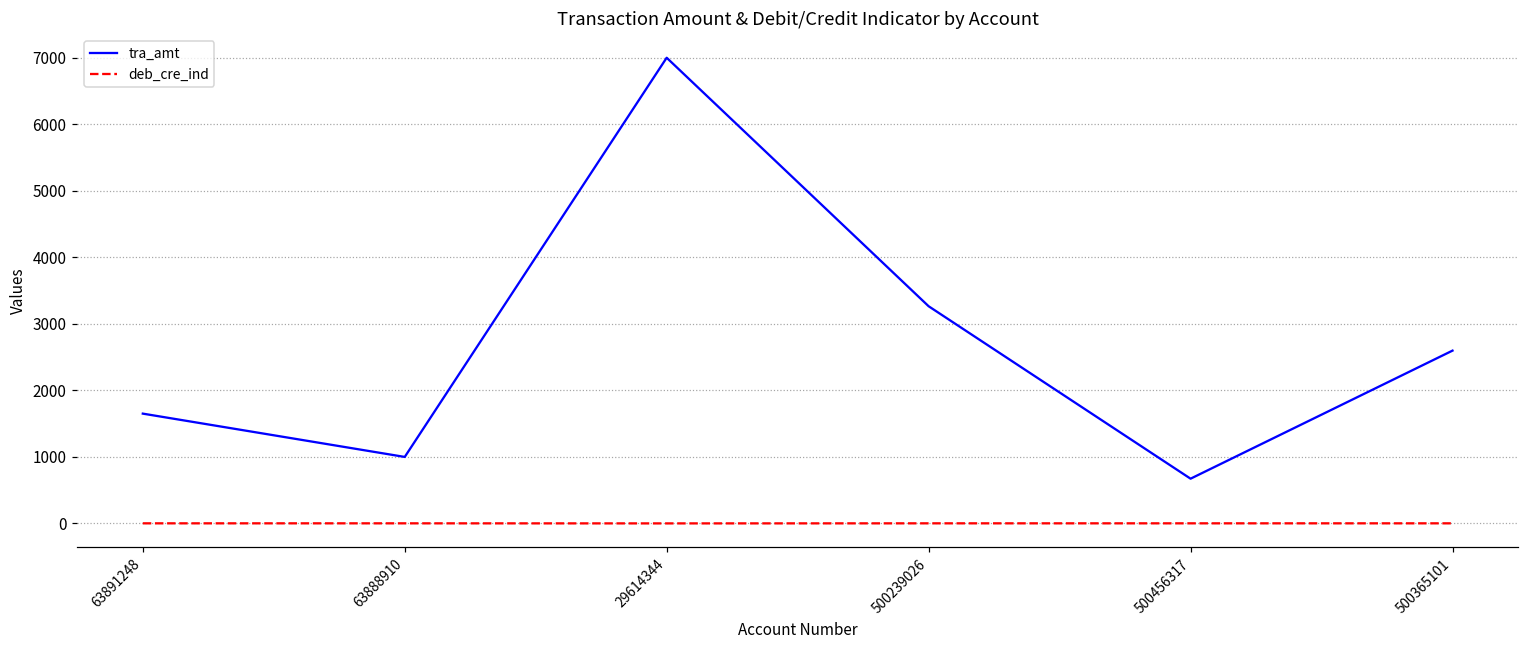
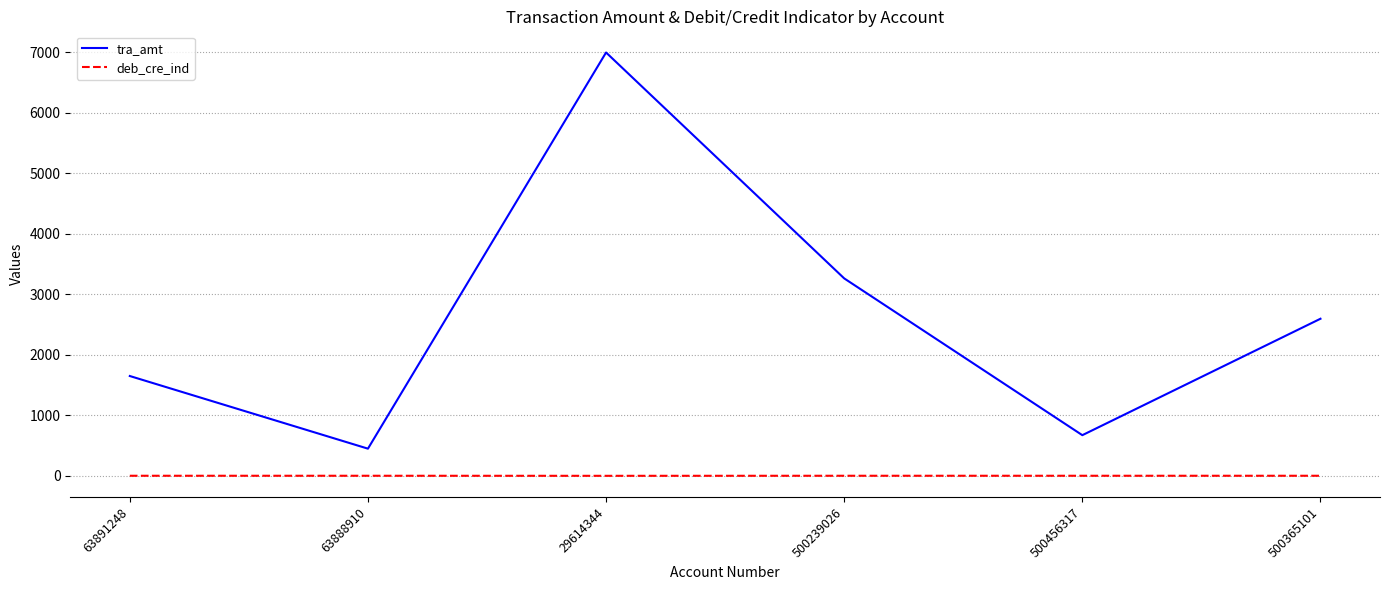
tra_amt, 63888910: 1000 -> 500
